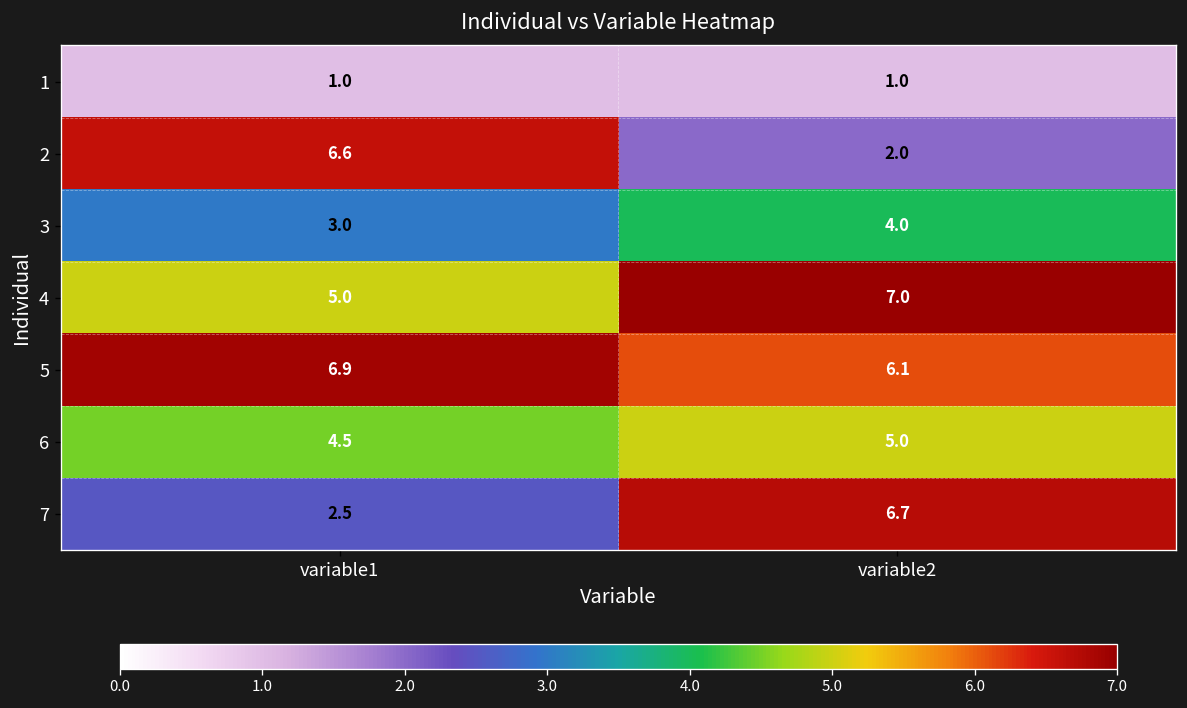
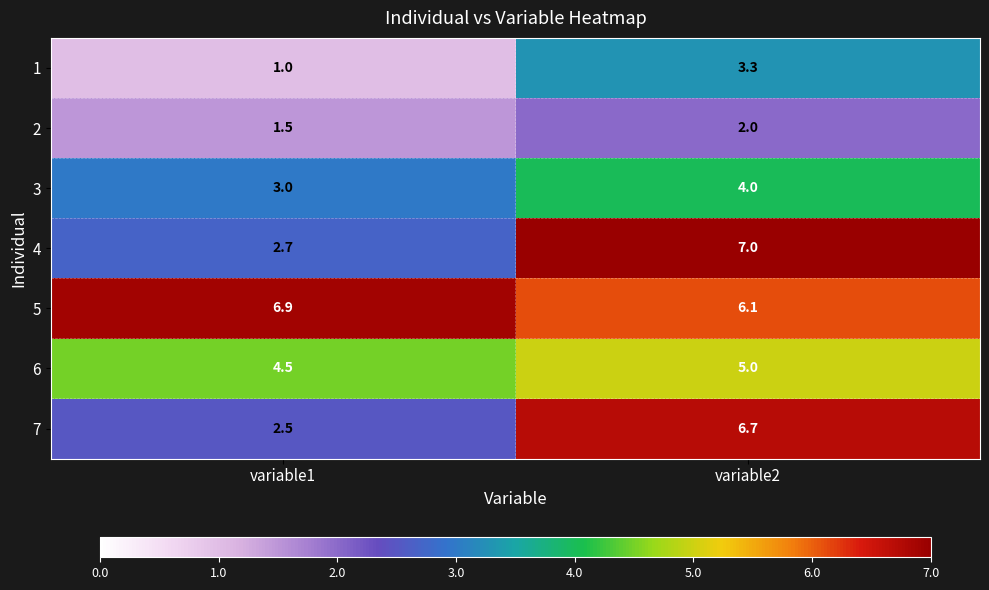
1, variable2: 1.0 -> 3.3
2, variable1: 6.6 -> 1.5
4, variable1: 5.0 -> 2.7
